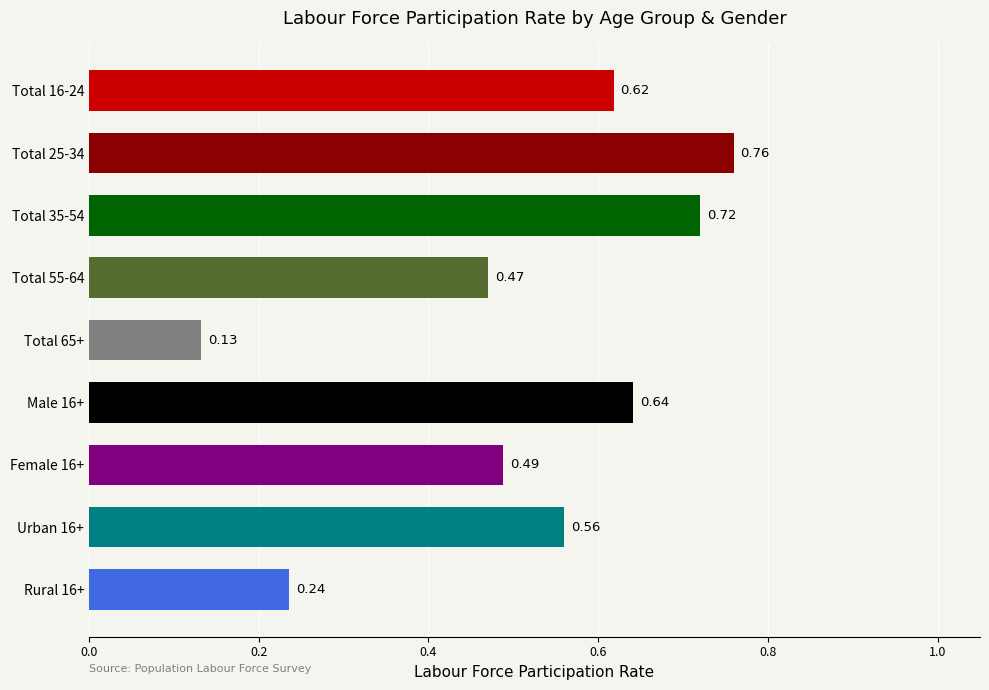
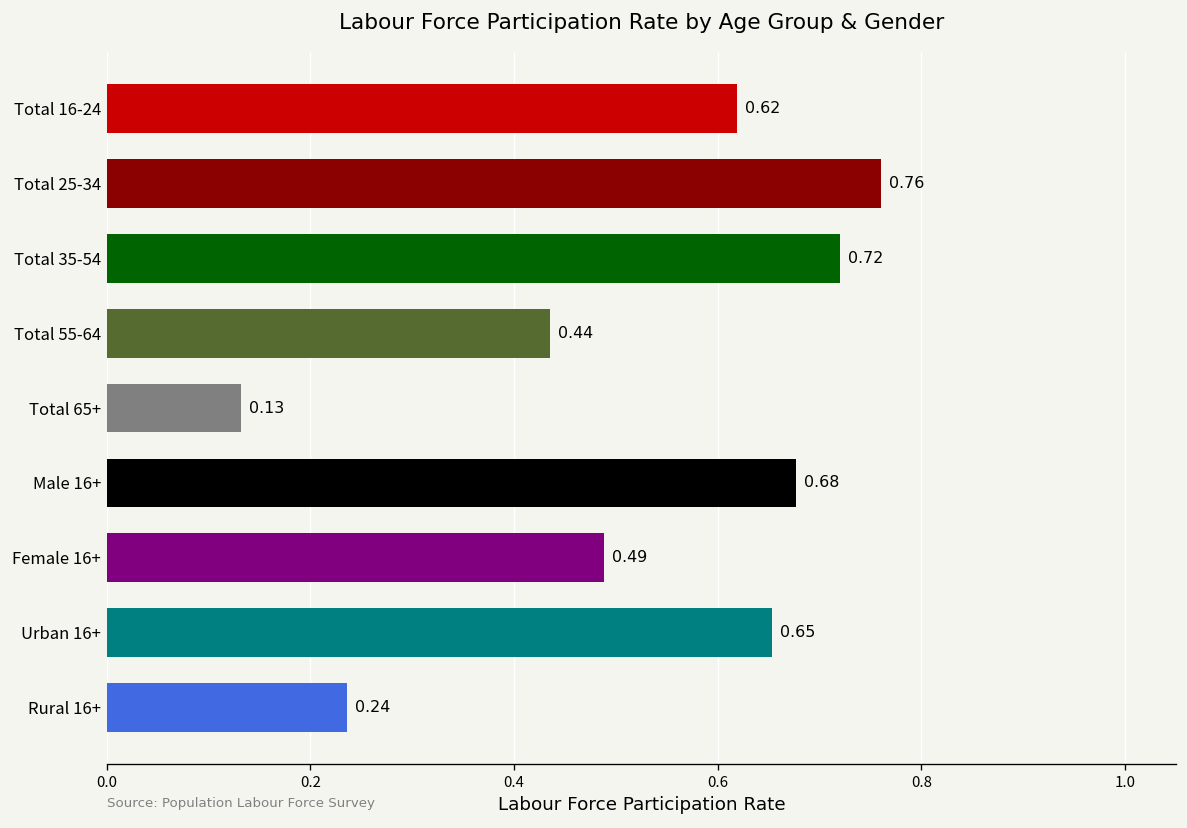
Total 55-64: 0.47 -> 0.44
Male 16+: 0.64 -> 0.68
Urban 16+: 0.56 -> 0.65
